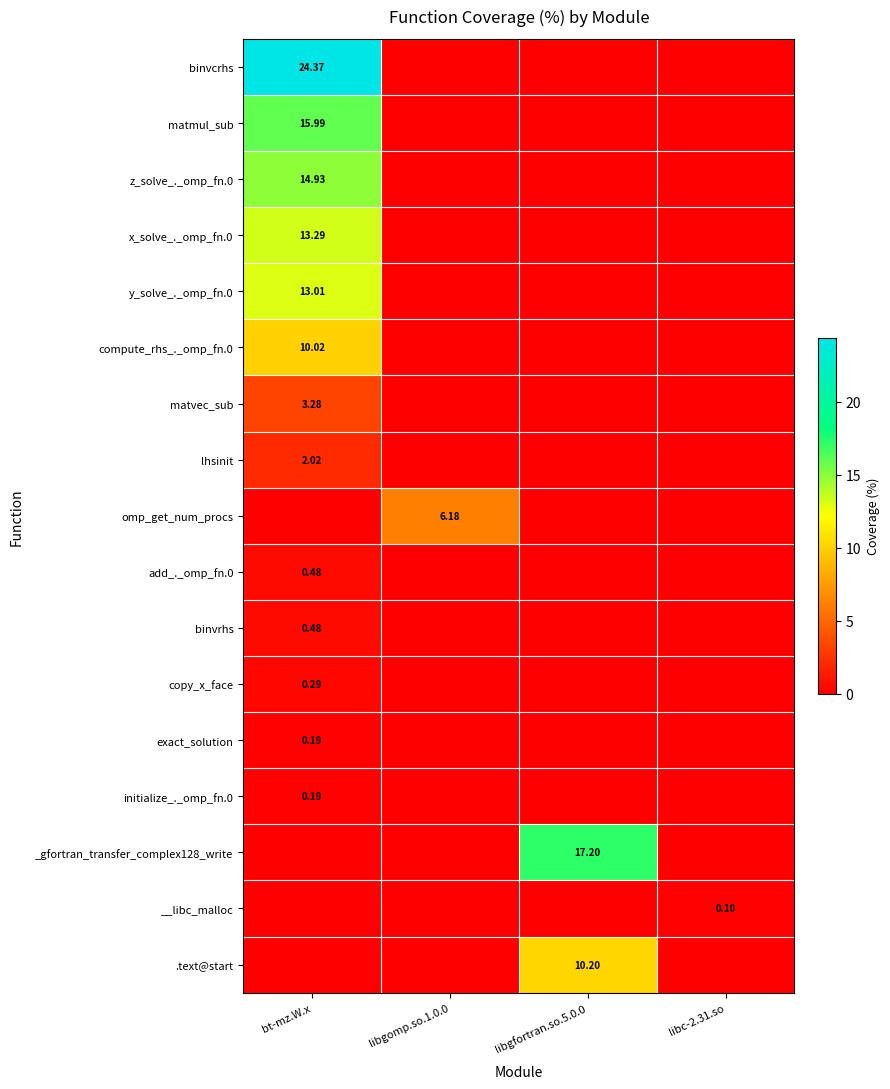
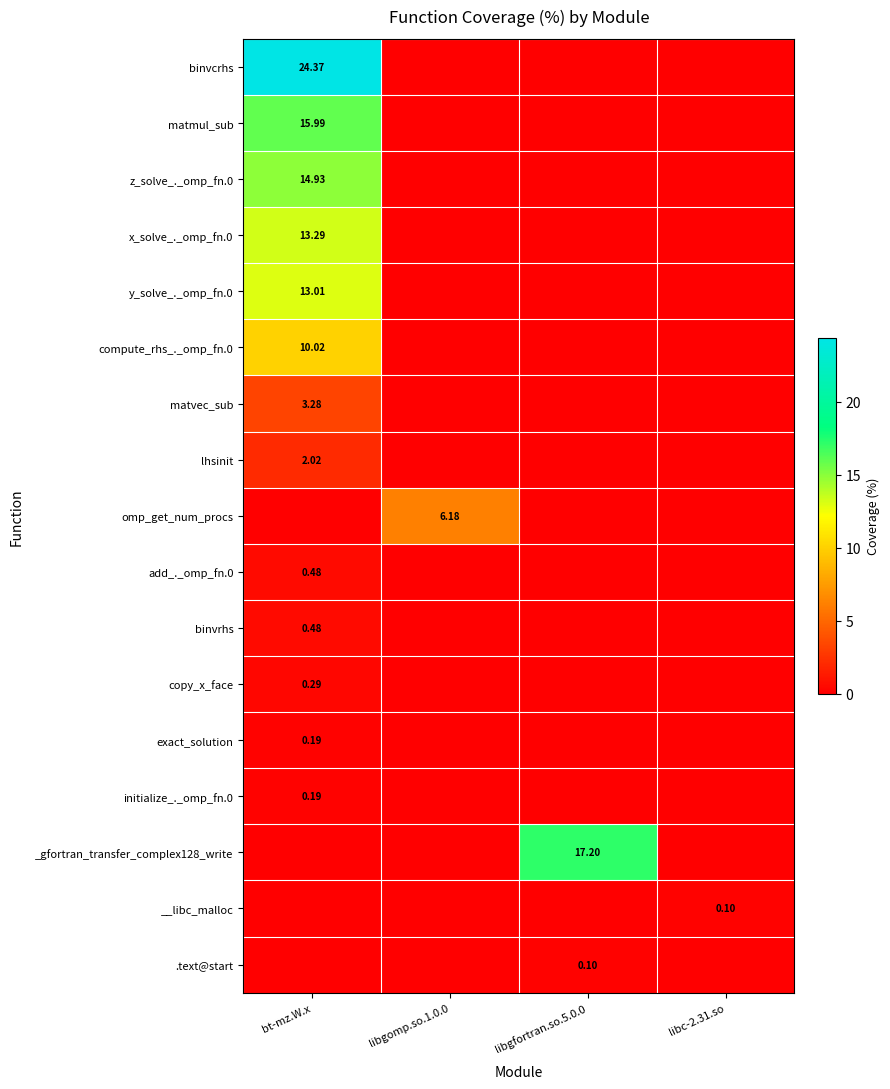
.text@start, libgfortran.so.5.0.0: 10.20 -> 0.10
